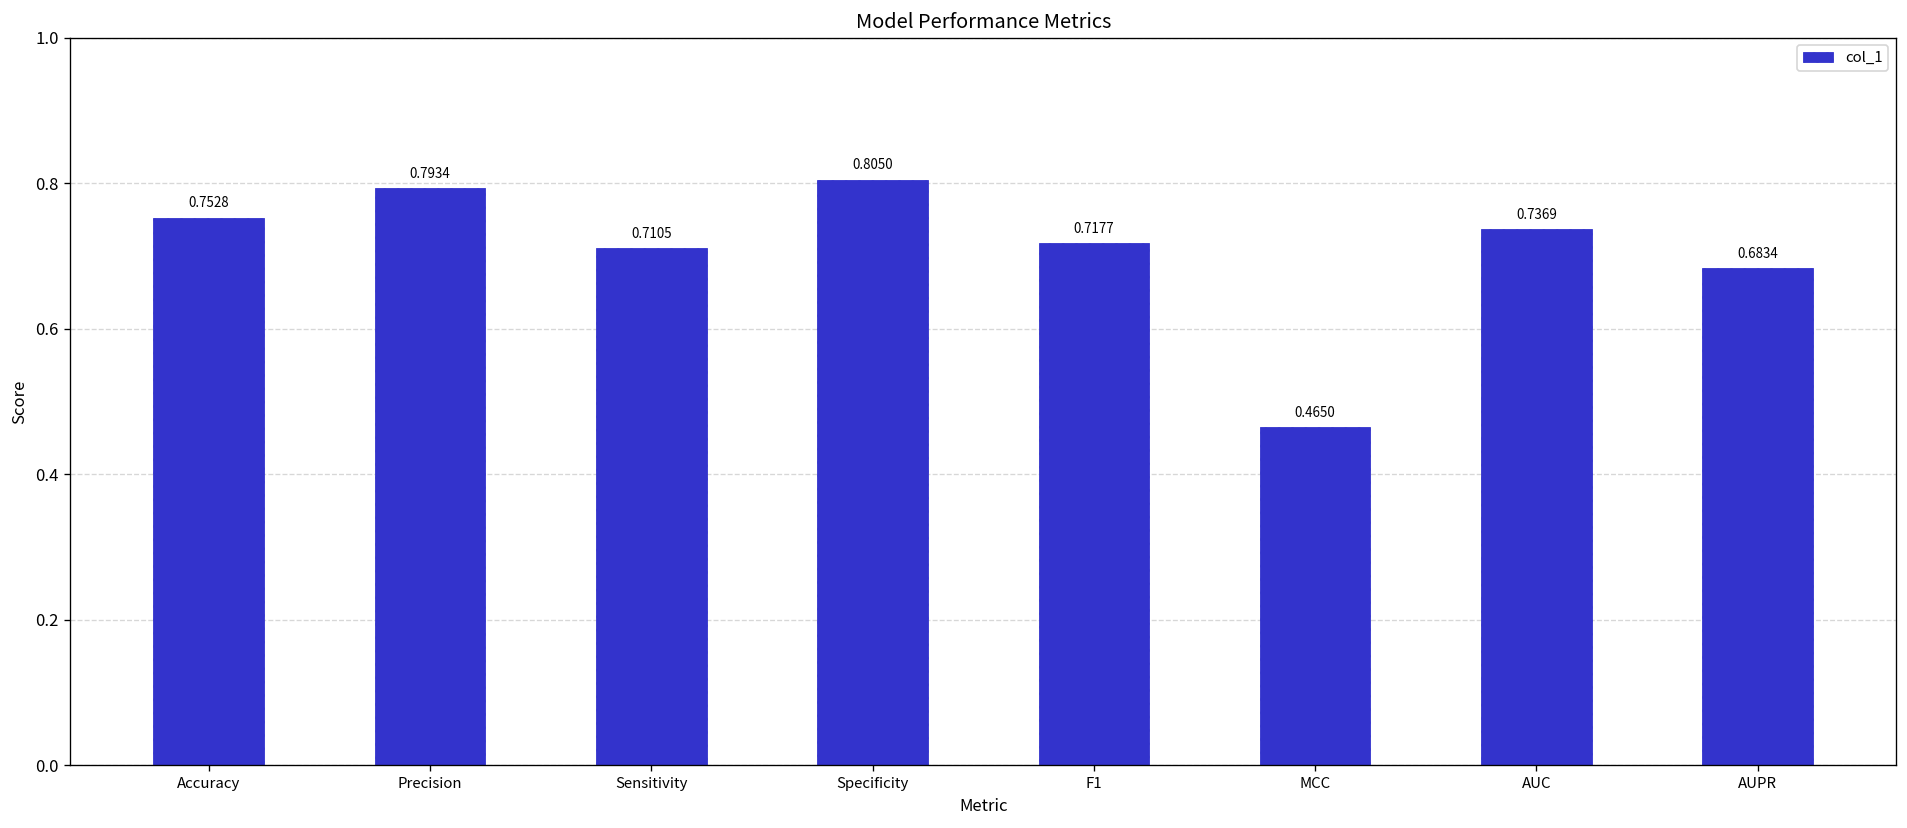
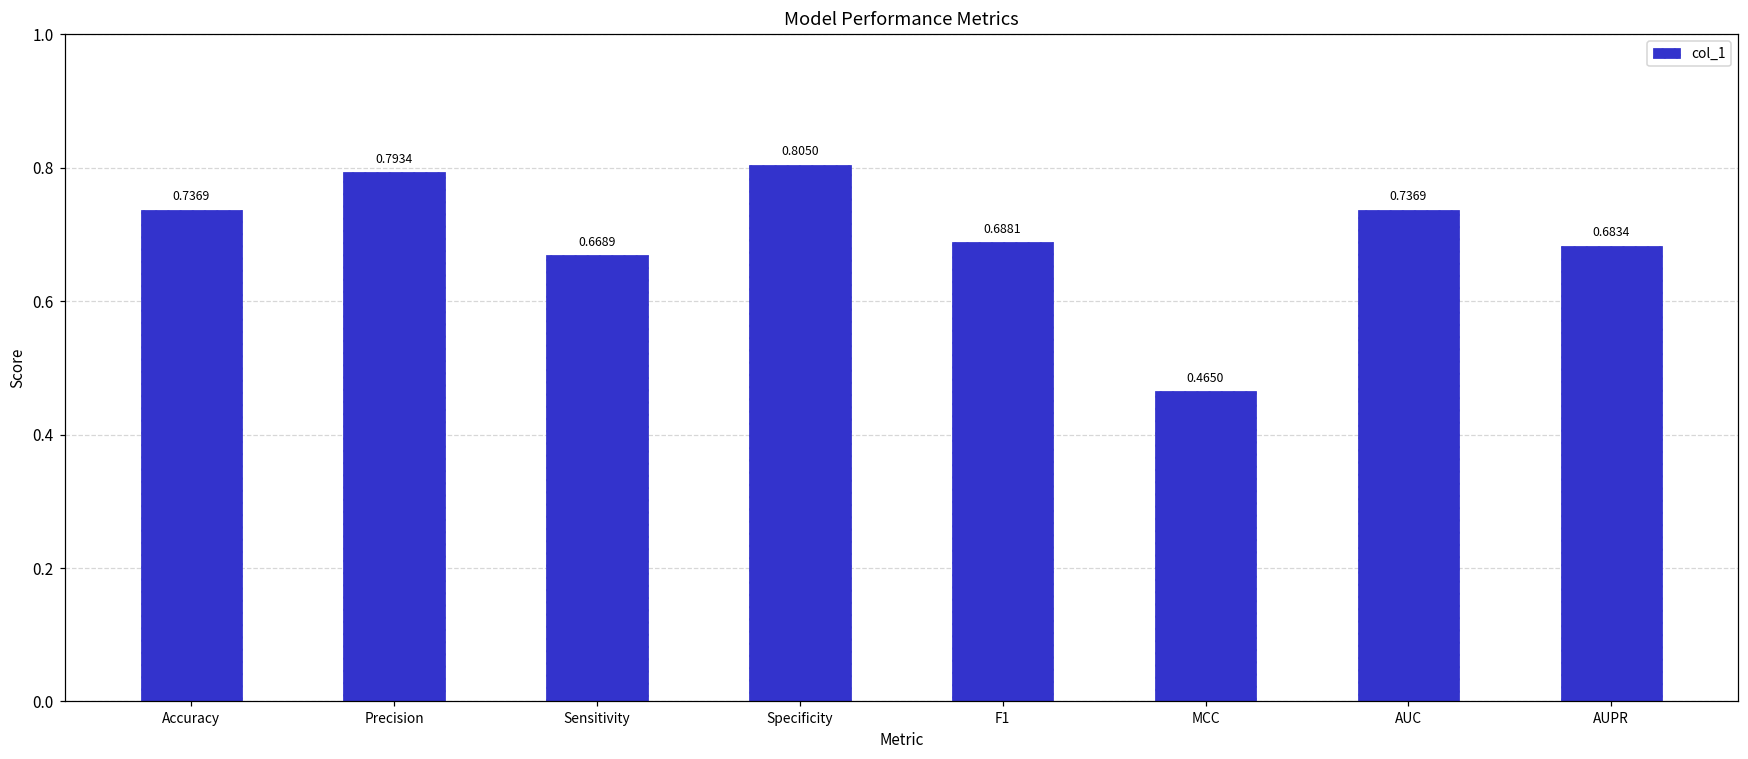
Accuracy: 0.7528 -> 0.7369
Sensitivity: 0.7105 -> 0.6689
F1: 0.7177 -> 0.6881
